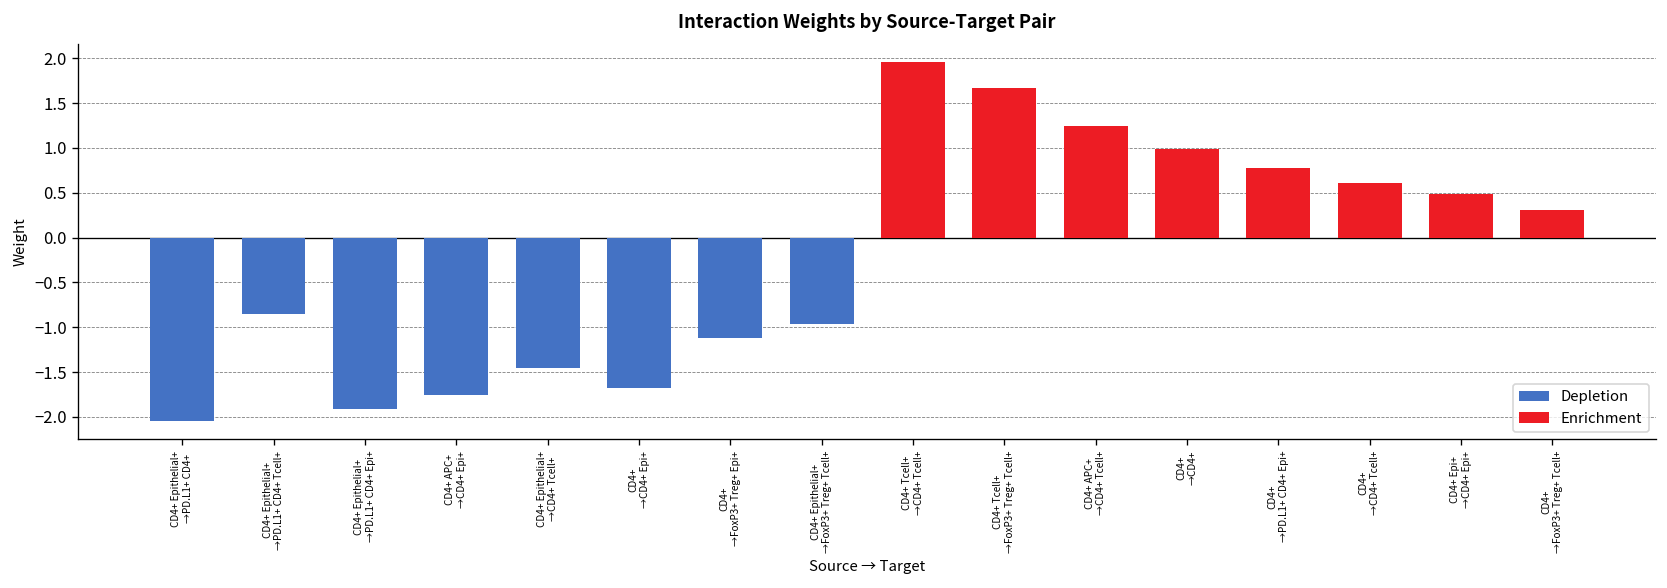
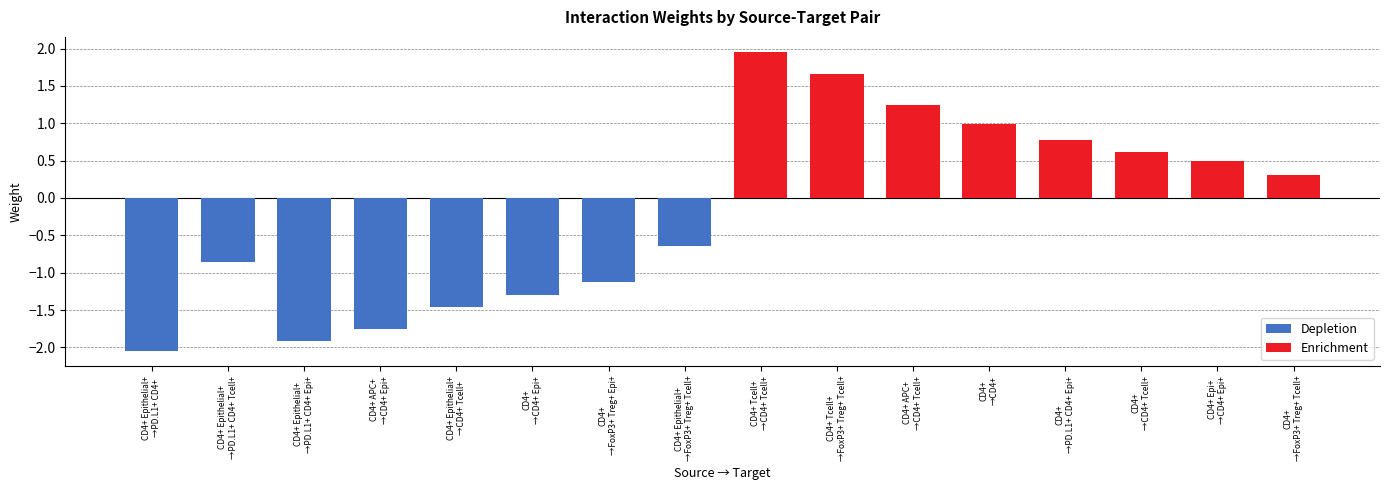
Depletion, CD4+ →CD4+ Epi+: -1.7 -> -1.3
Depletion, CD4+ Epithelial+ →FoxP3+ Treg+ Tcell+: -1.0 -> -0.6
